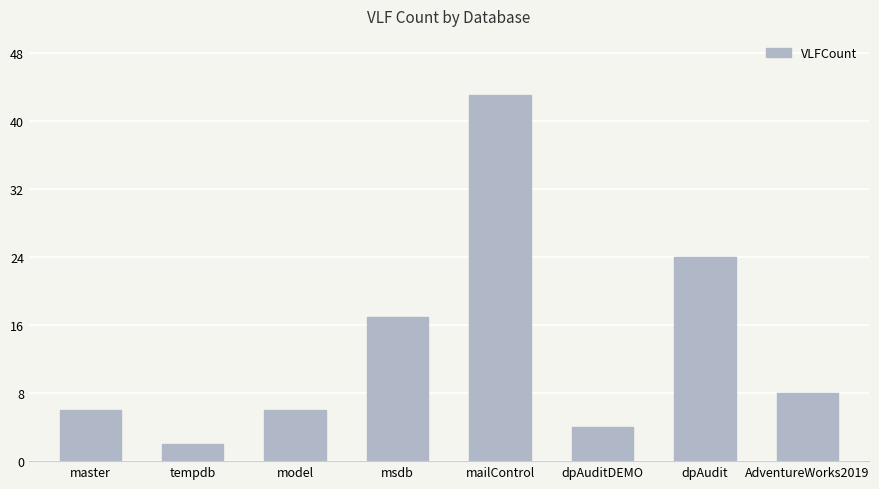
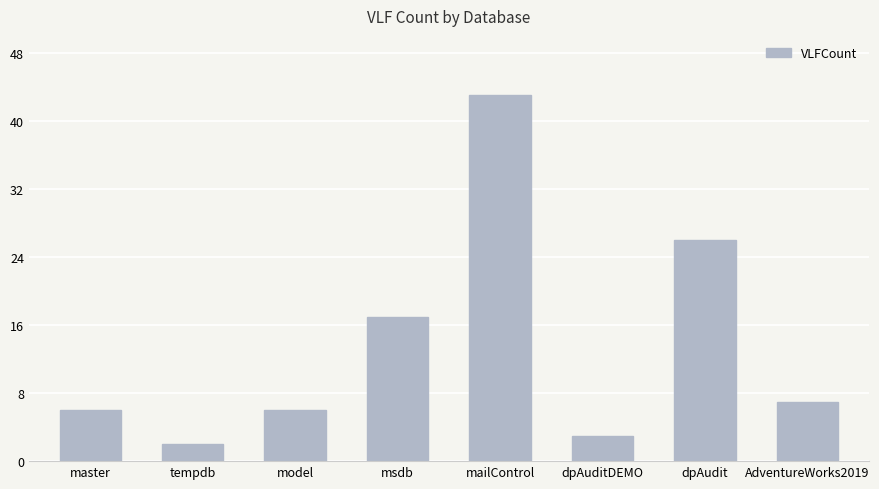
dpAuditDEMO: 4 -> 3
dpAudit: 24 -> 26
AdventureWorks2019: 8 -> 7
